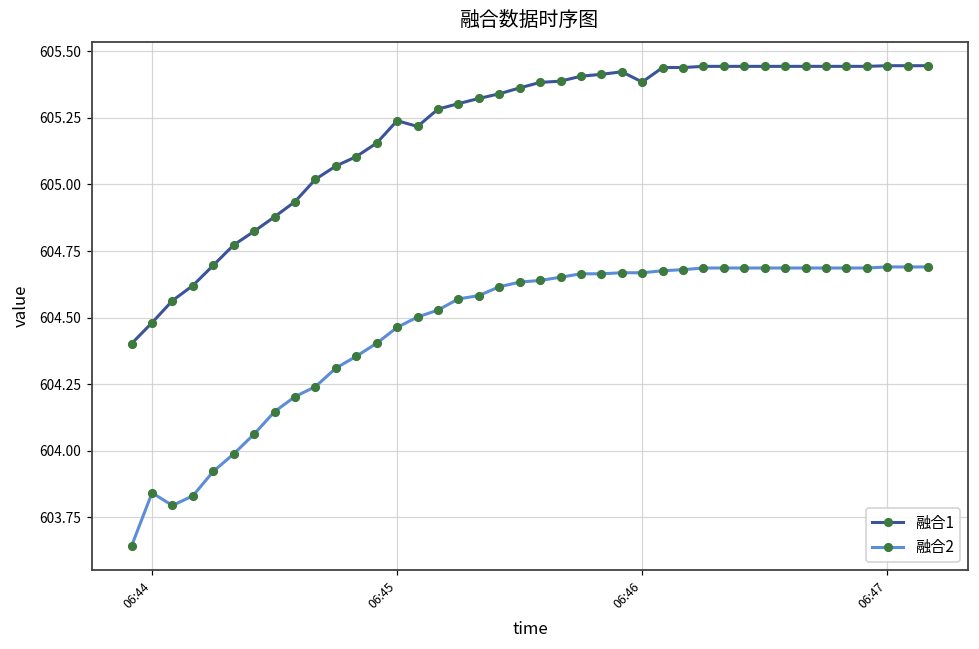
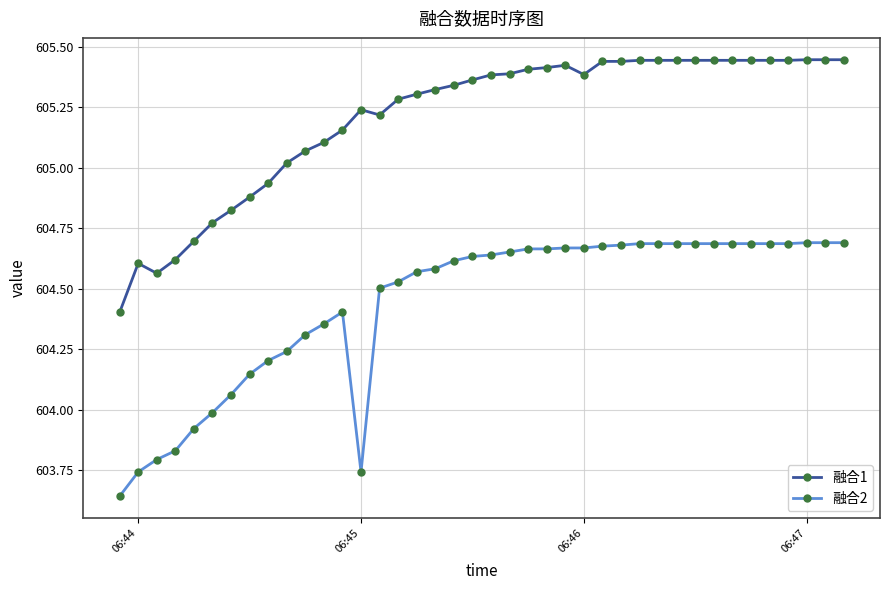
融合1, 06:44: 604.48 -> 604.60
融合2, 06:44: 603.84 -> 603.74
融合2, 06:45: 604.46 -> 603.74
